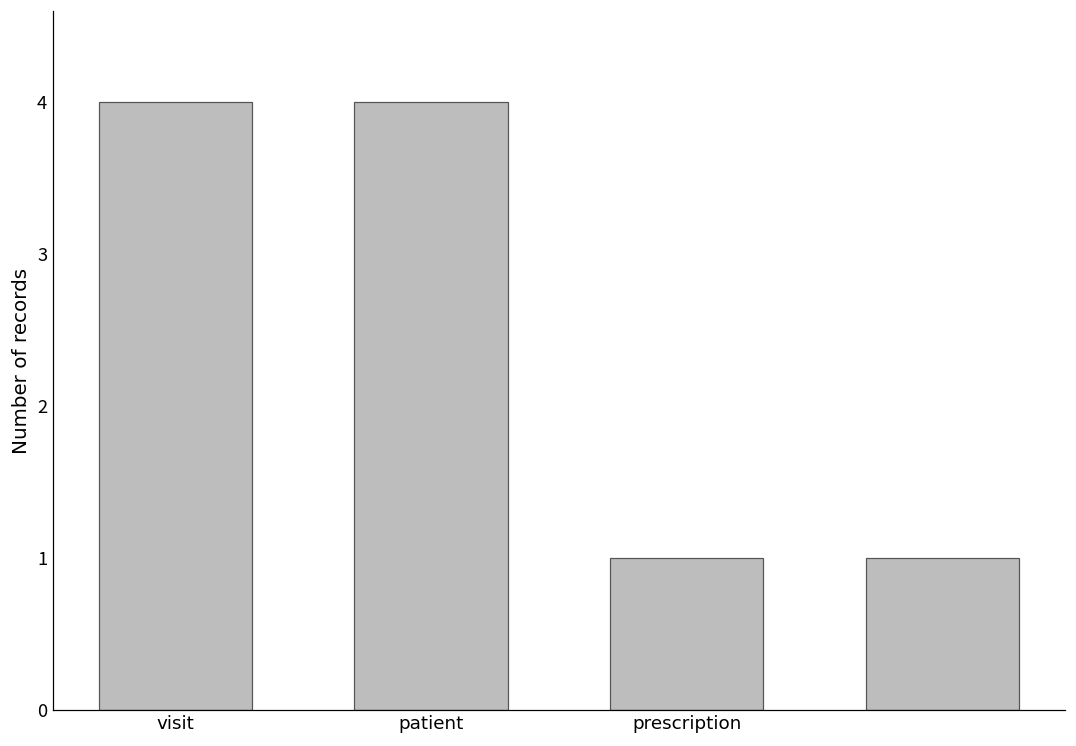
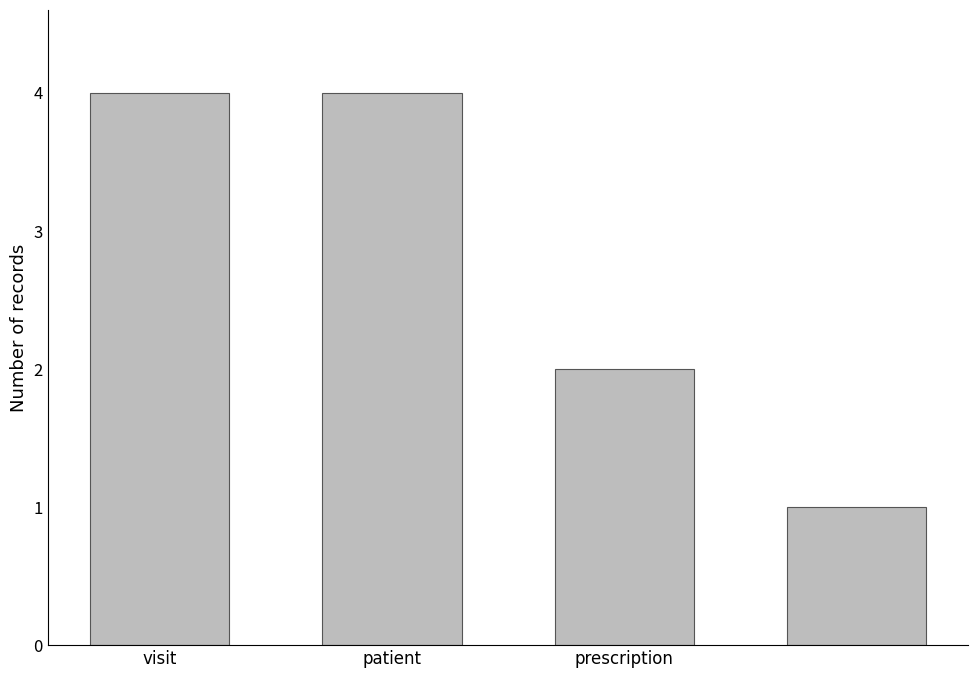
prescription: 1 -> 2
